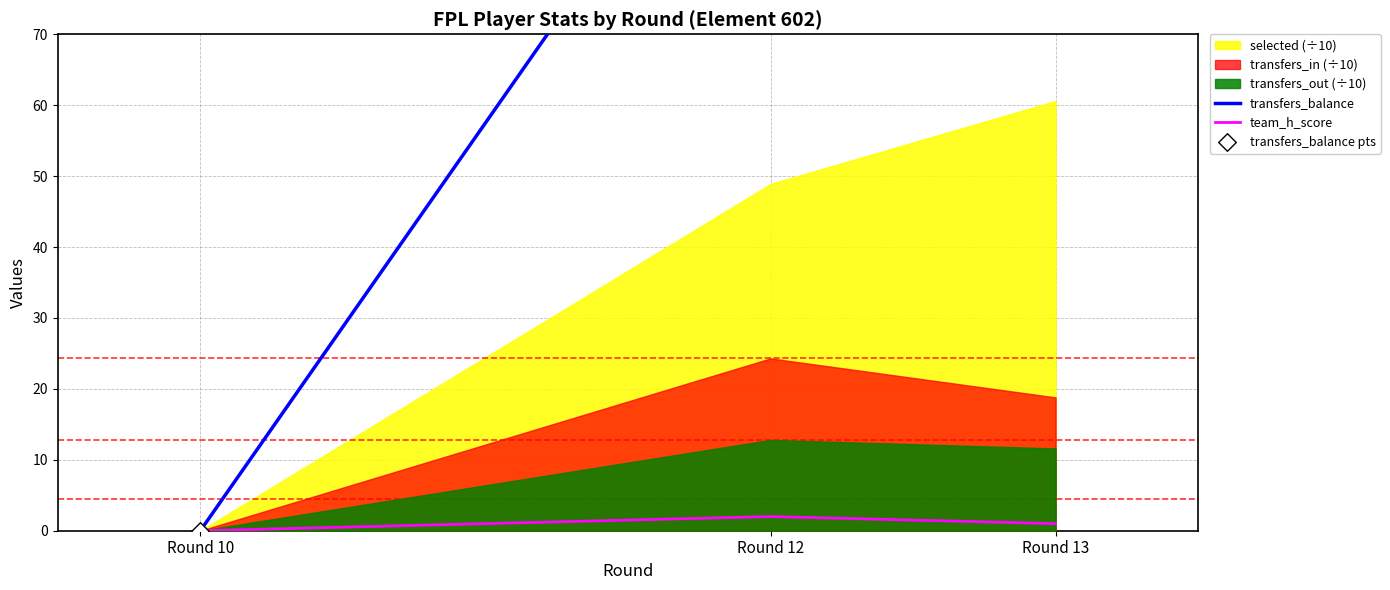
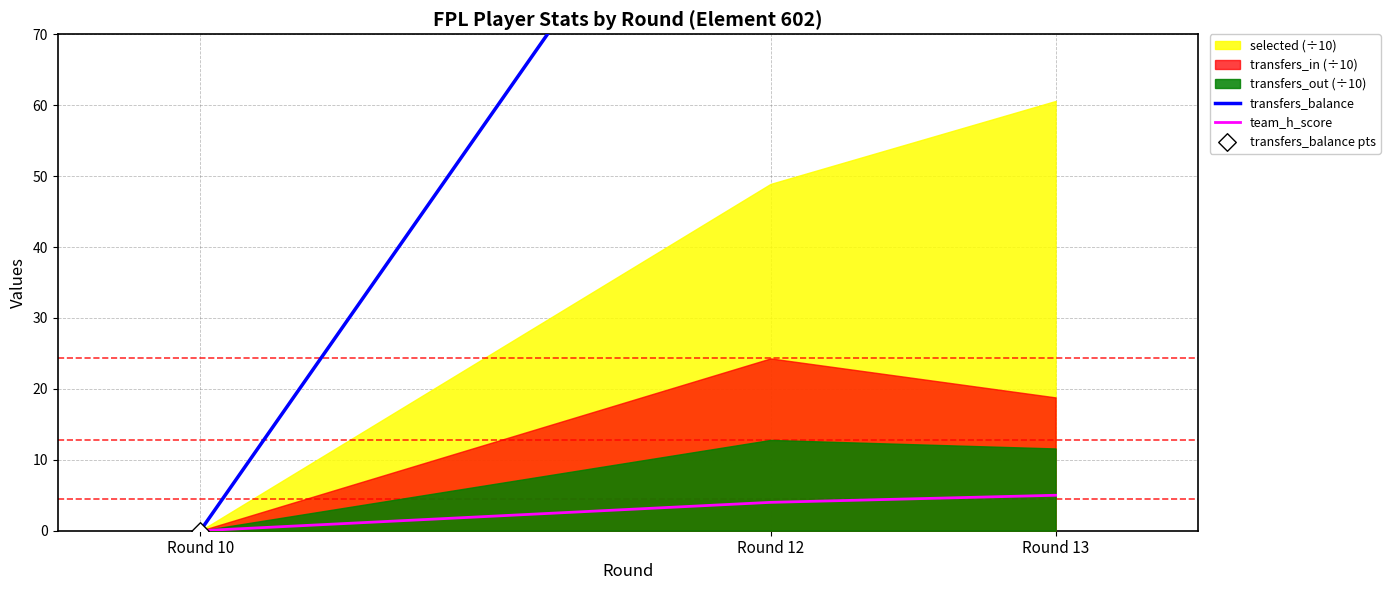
team_h_score, Round 12: 2 -> 4
team_h_score, Round 13: 1 -> 5
